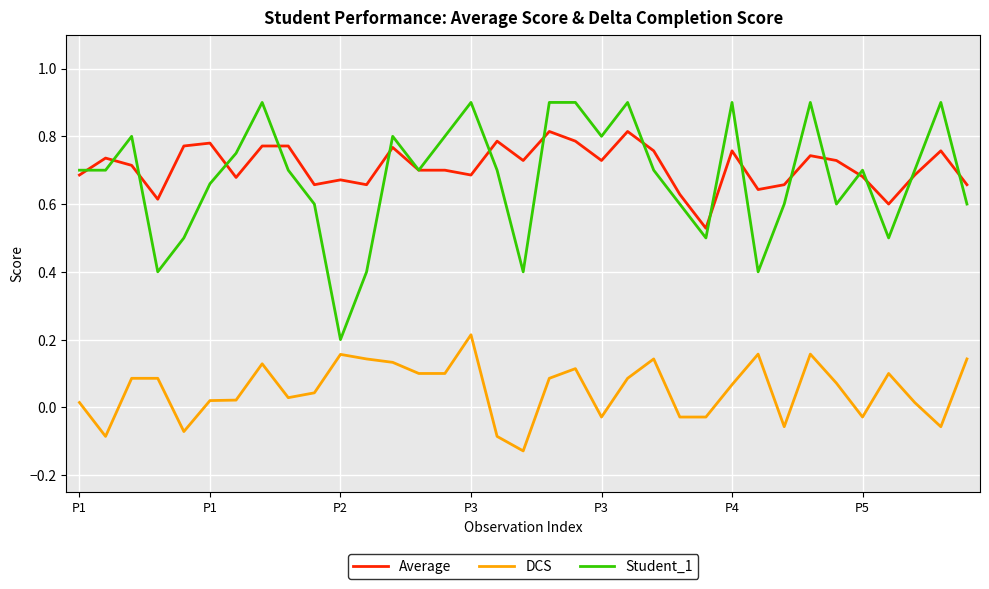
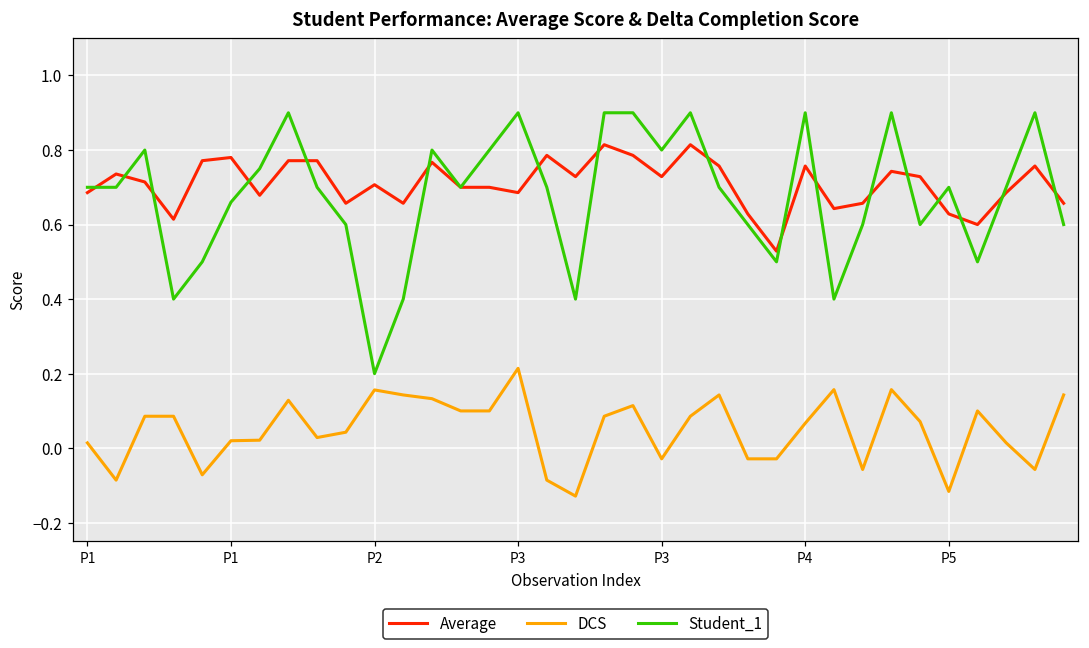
Average, P2: 0.67 -> 0.71
Average, P5: 0.68 -> 0.63
DCS, P5: -0.03 -> -0.12
